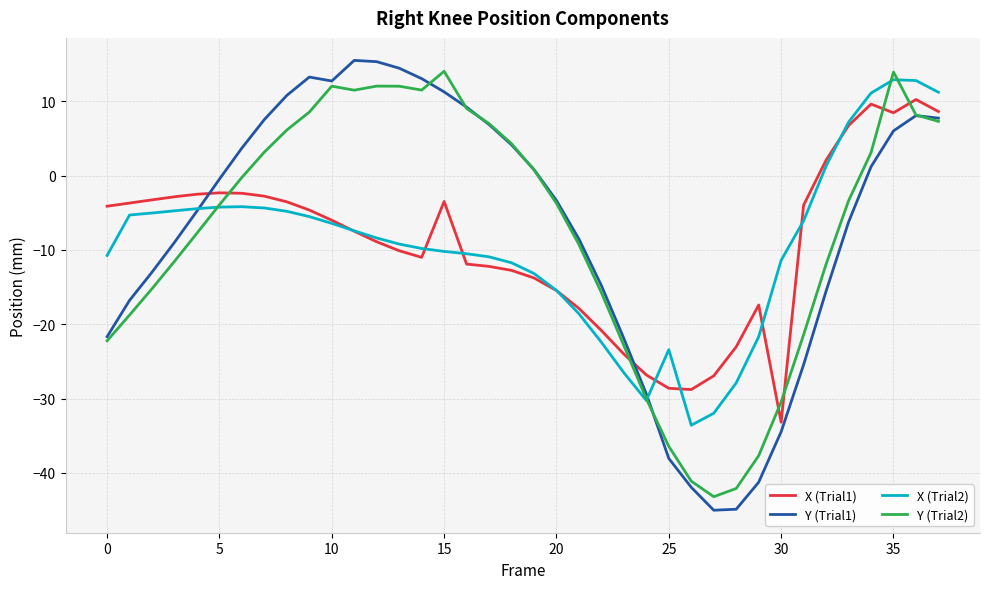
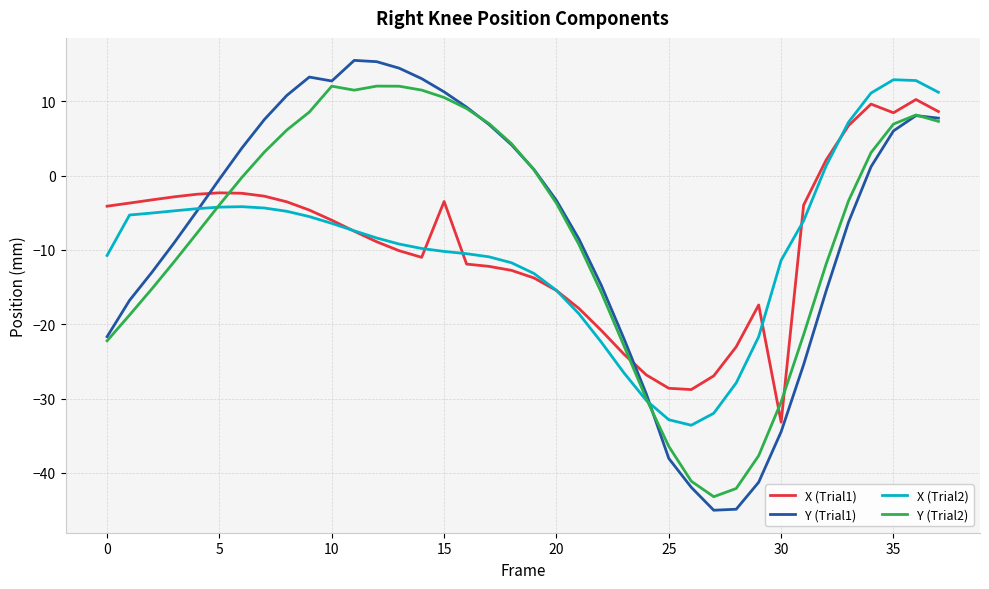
Y (Trial2), 15: 14 -> 11
X (Trial2), 25: -23 -> -33
Y (Trial2), 35: 14 -> 7
